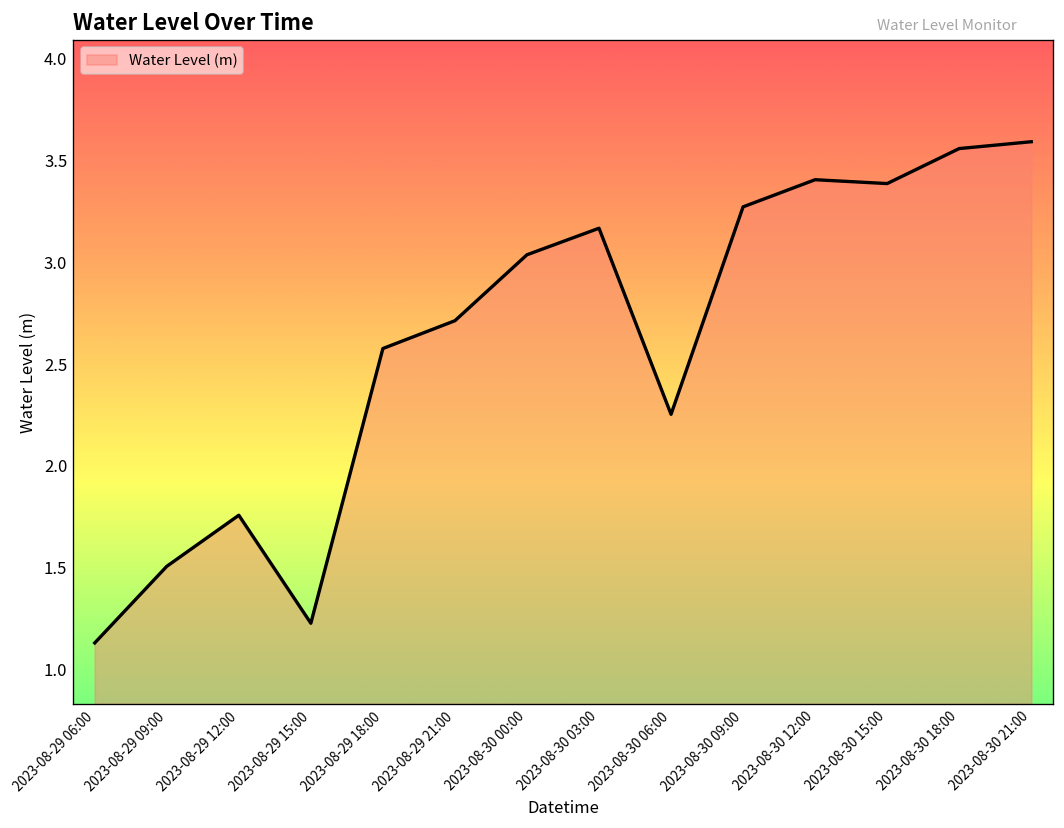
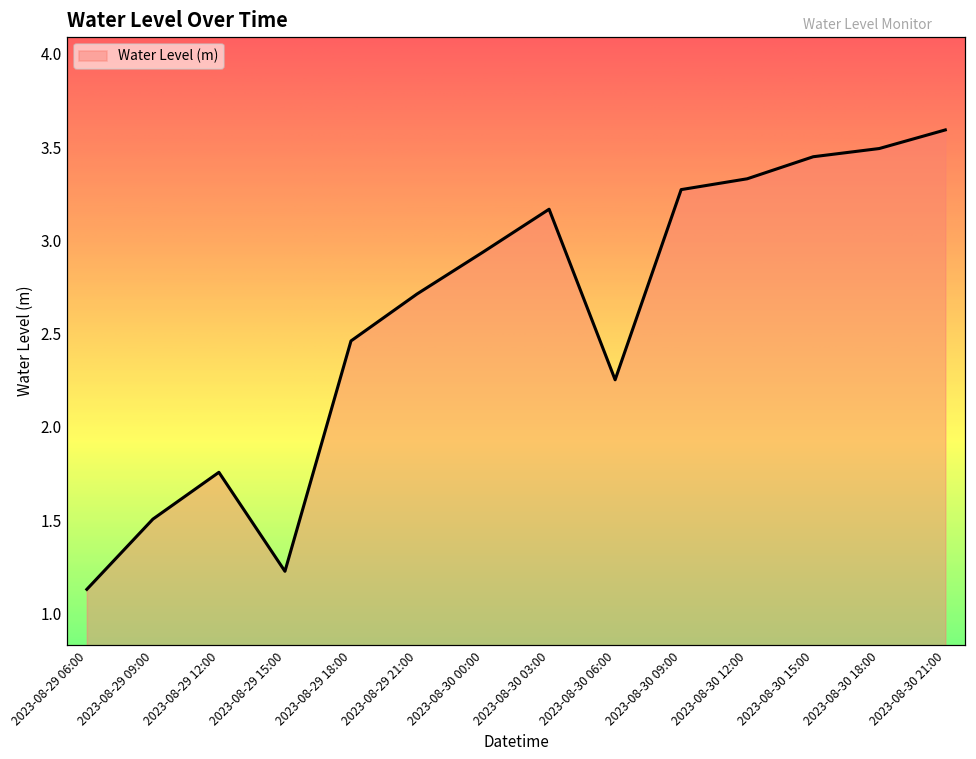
2023-08-29 18:00: 2.58 -> 2.46
2023-08-30 00:00: 3.04 -> 2.94
2023-08-30 12:00: 3.41 -> 3.33
2023-08-30 15:00: 3.39 -> 3.45
2023-08-30 18:00: 3.56 -> 3.49
